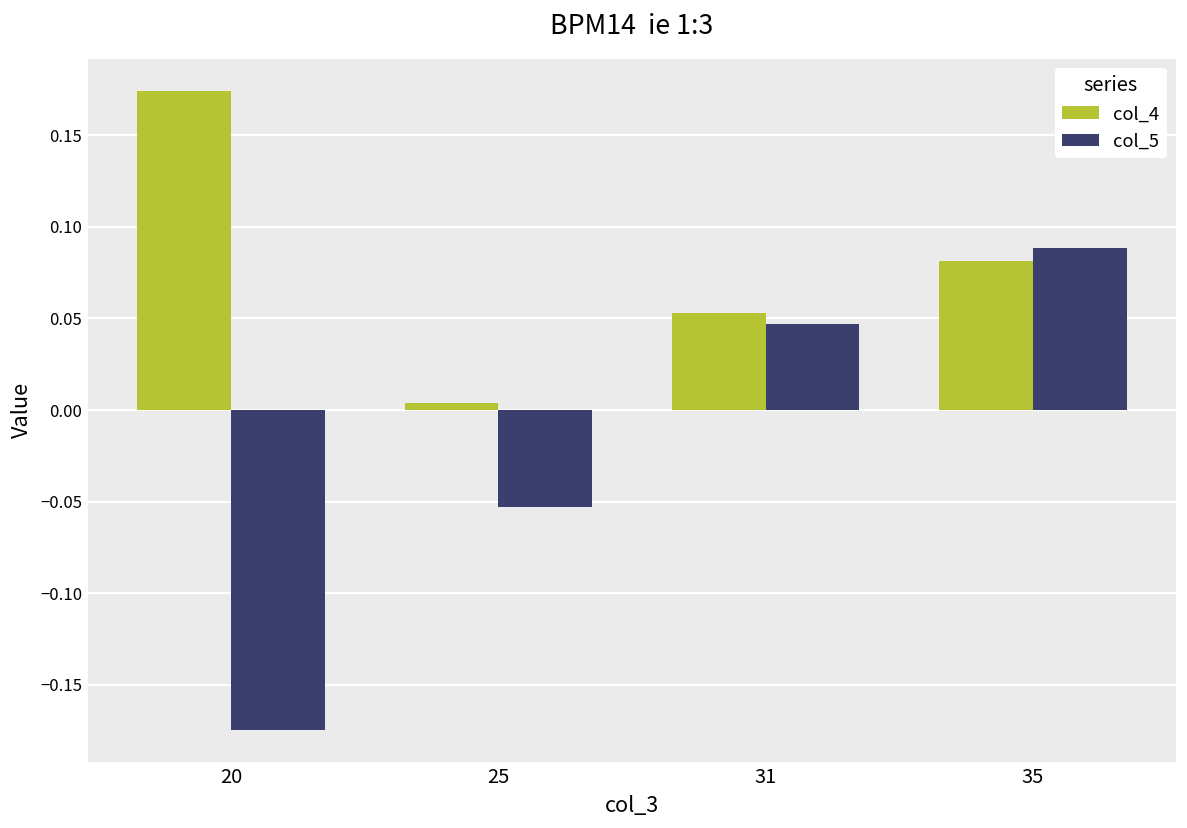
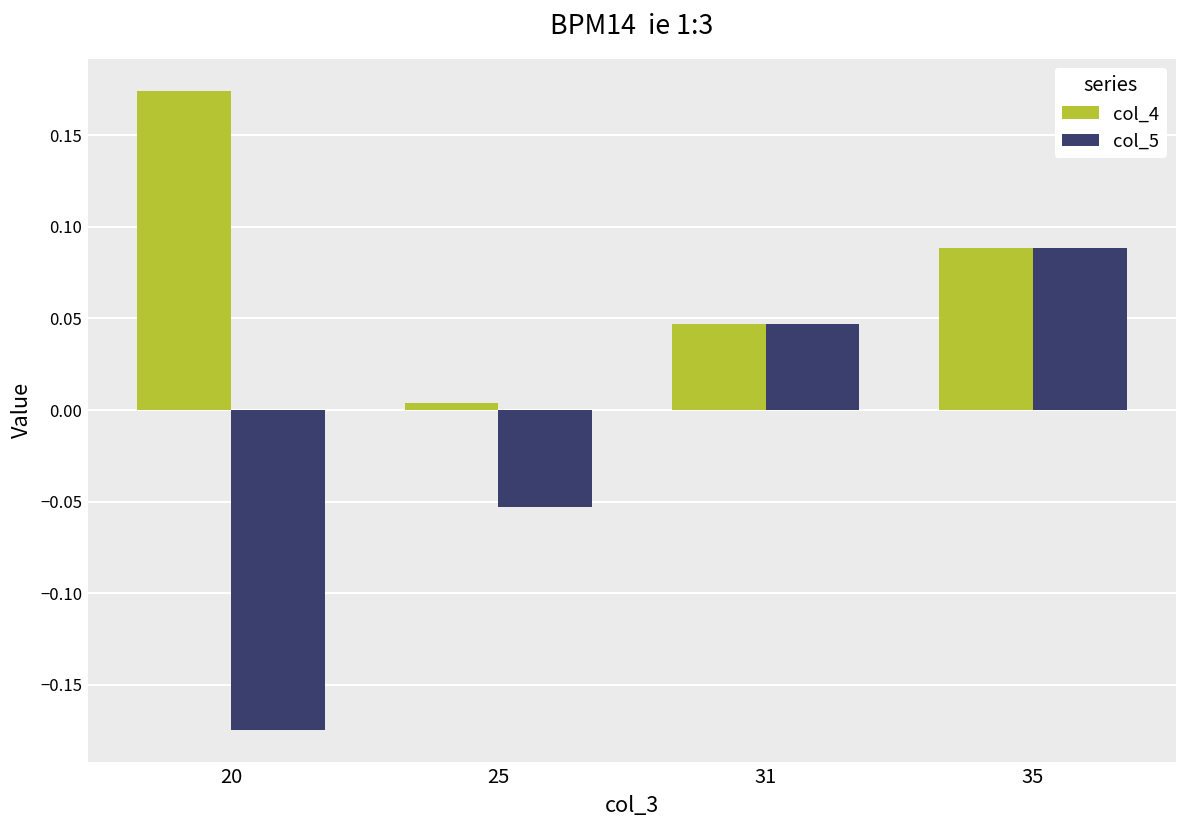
col_4, 31: 0.053 -> 0.047
col_4, 35: 0.082 -> 0.088
